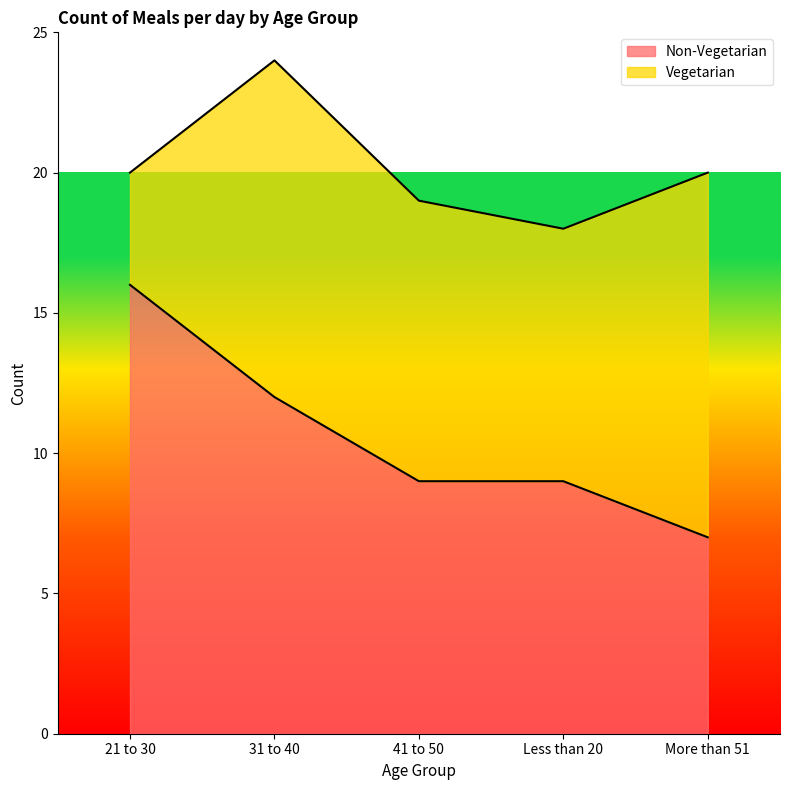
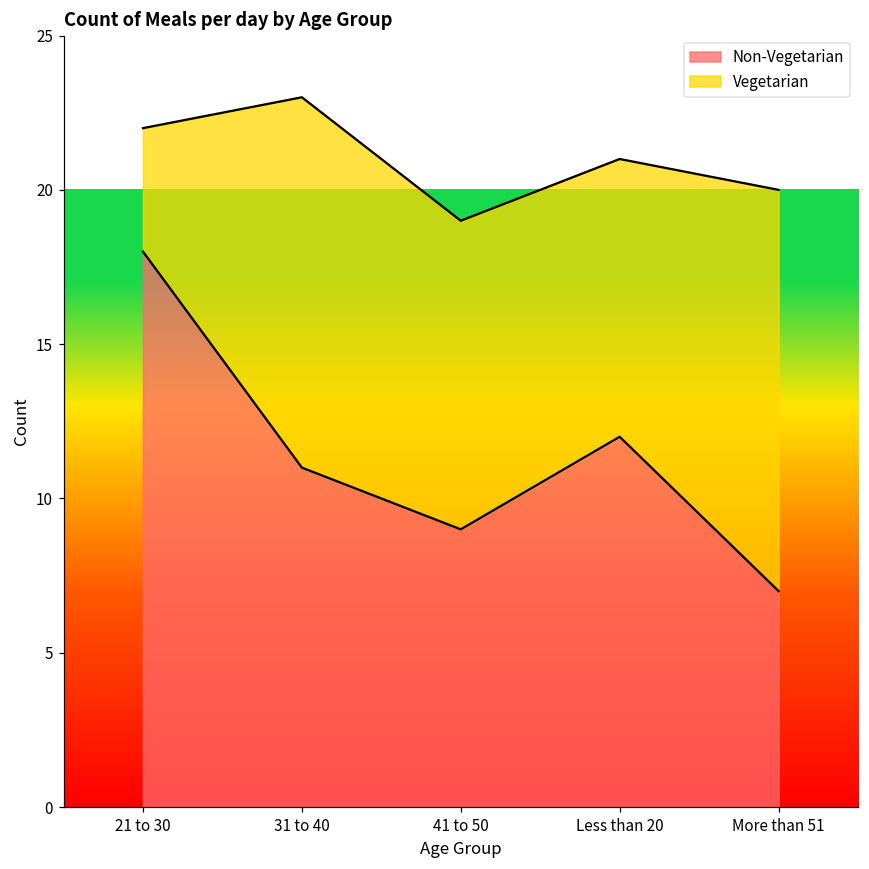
Non-Vegetarian, 21 to 30: 16 -> 18
Non-Vegetarian, 31 to 40: 12 -> 11
Non-Vegetarian, Less than 20: 9 -> 12
